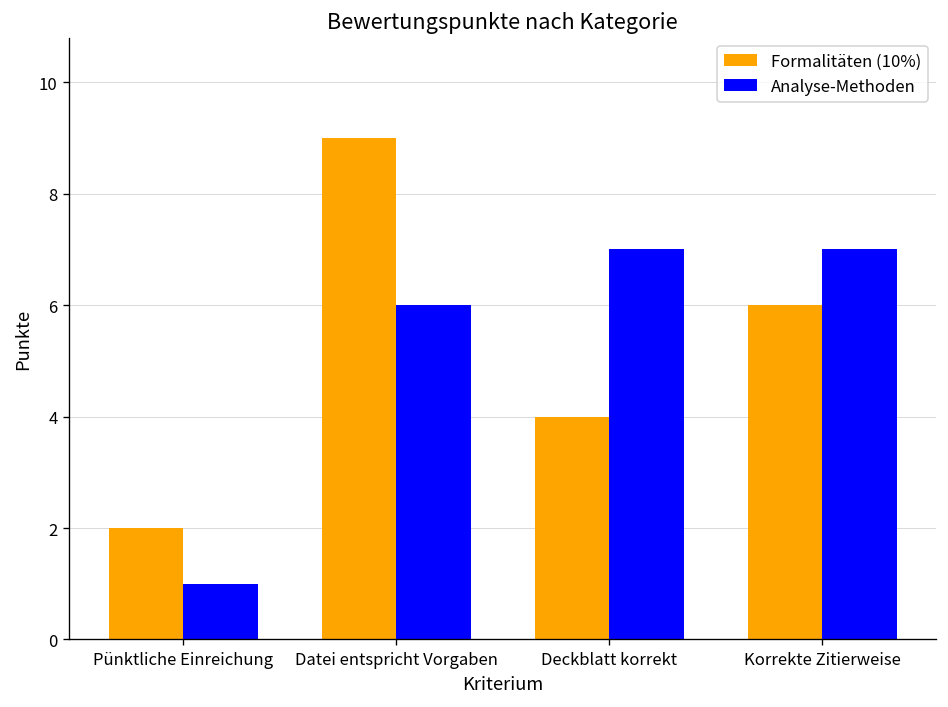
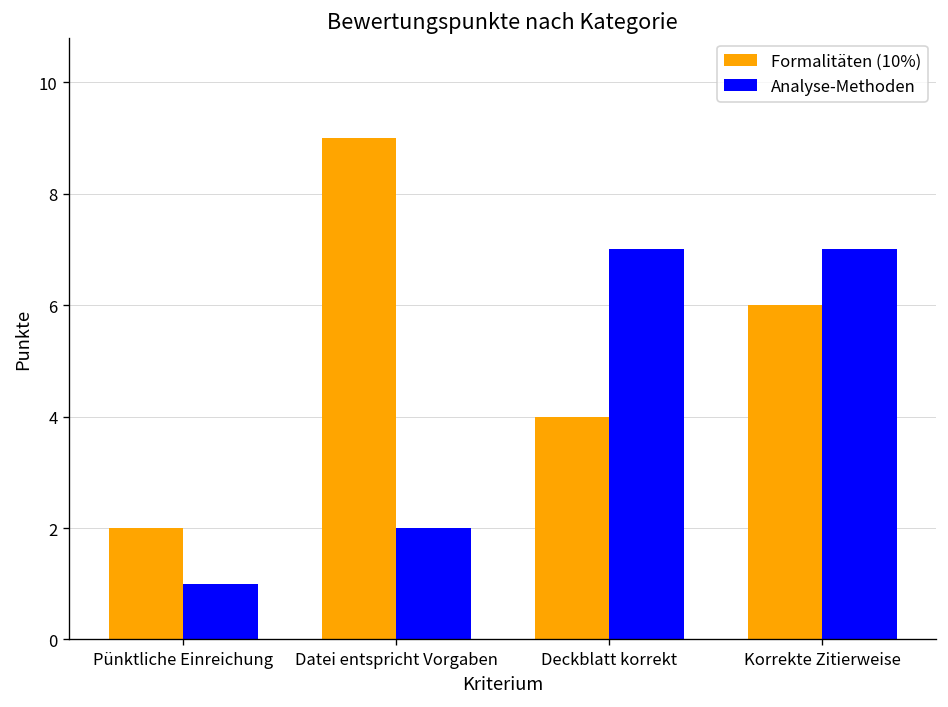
Analyse-Methoden, Datei entspricht Vorgaben: 6 -> 2
